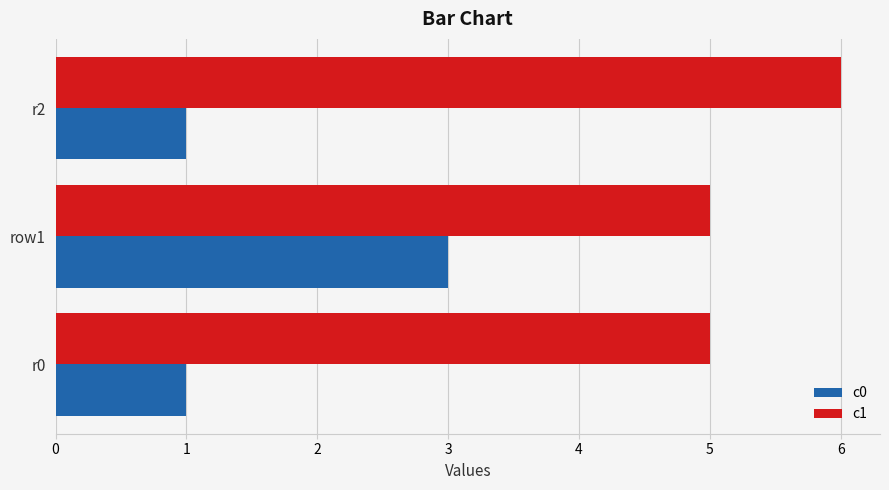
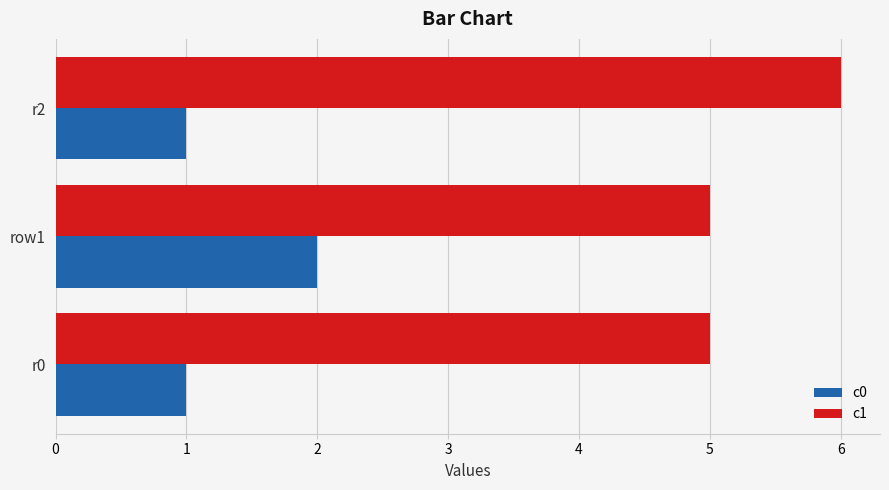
c0, row1: 3 -> 2
